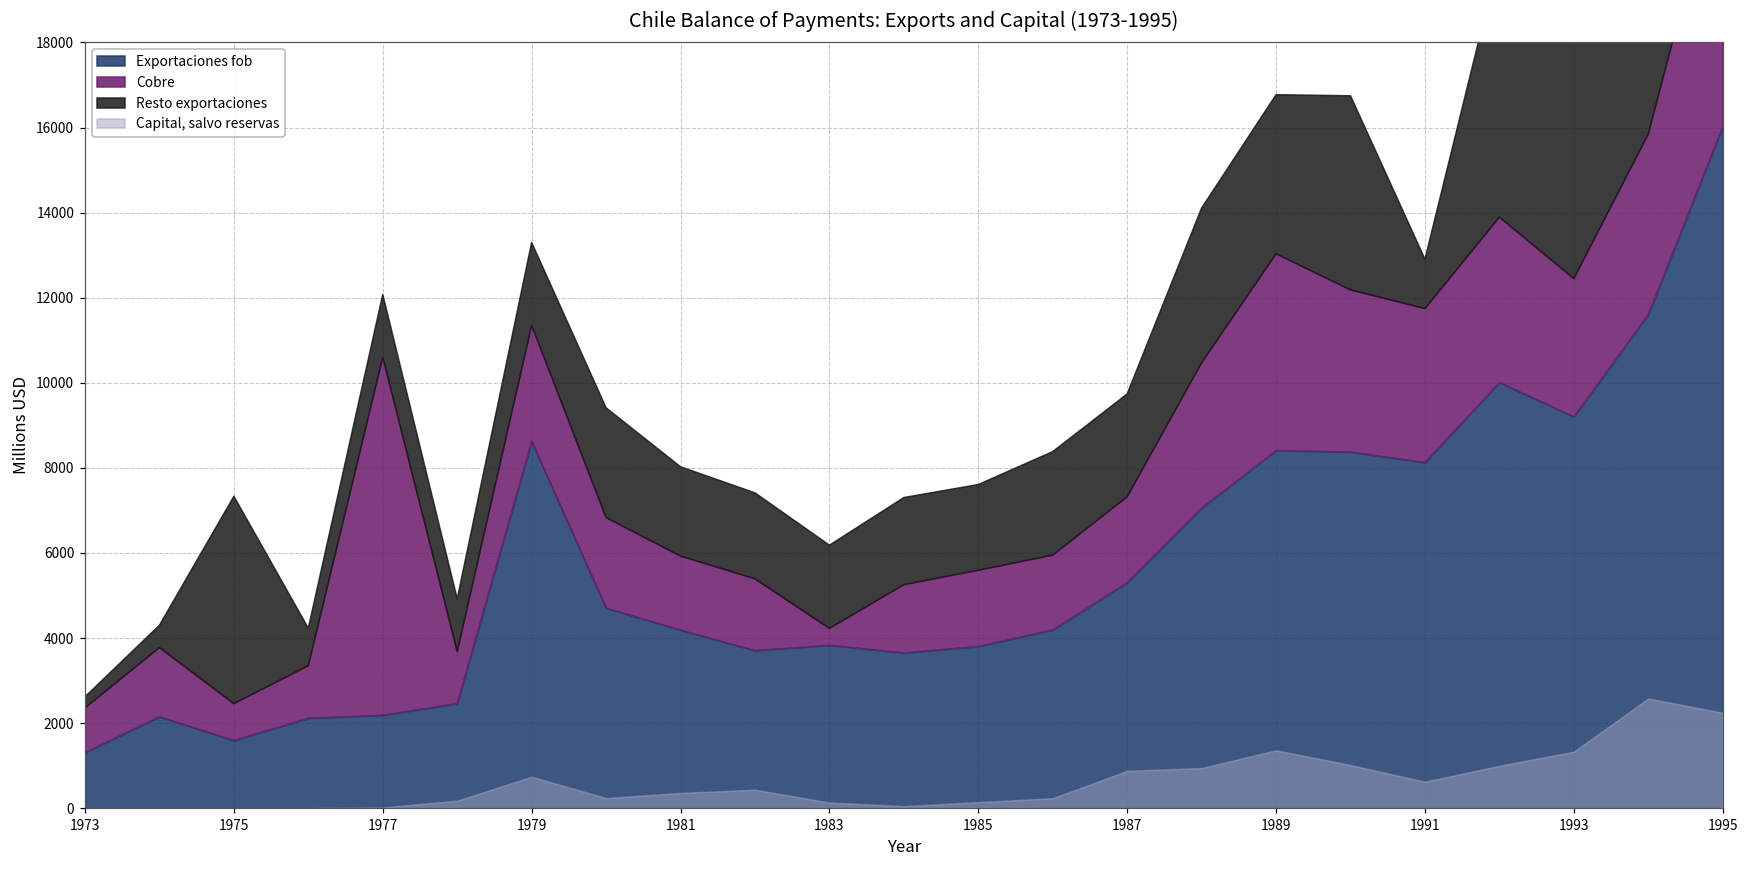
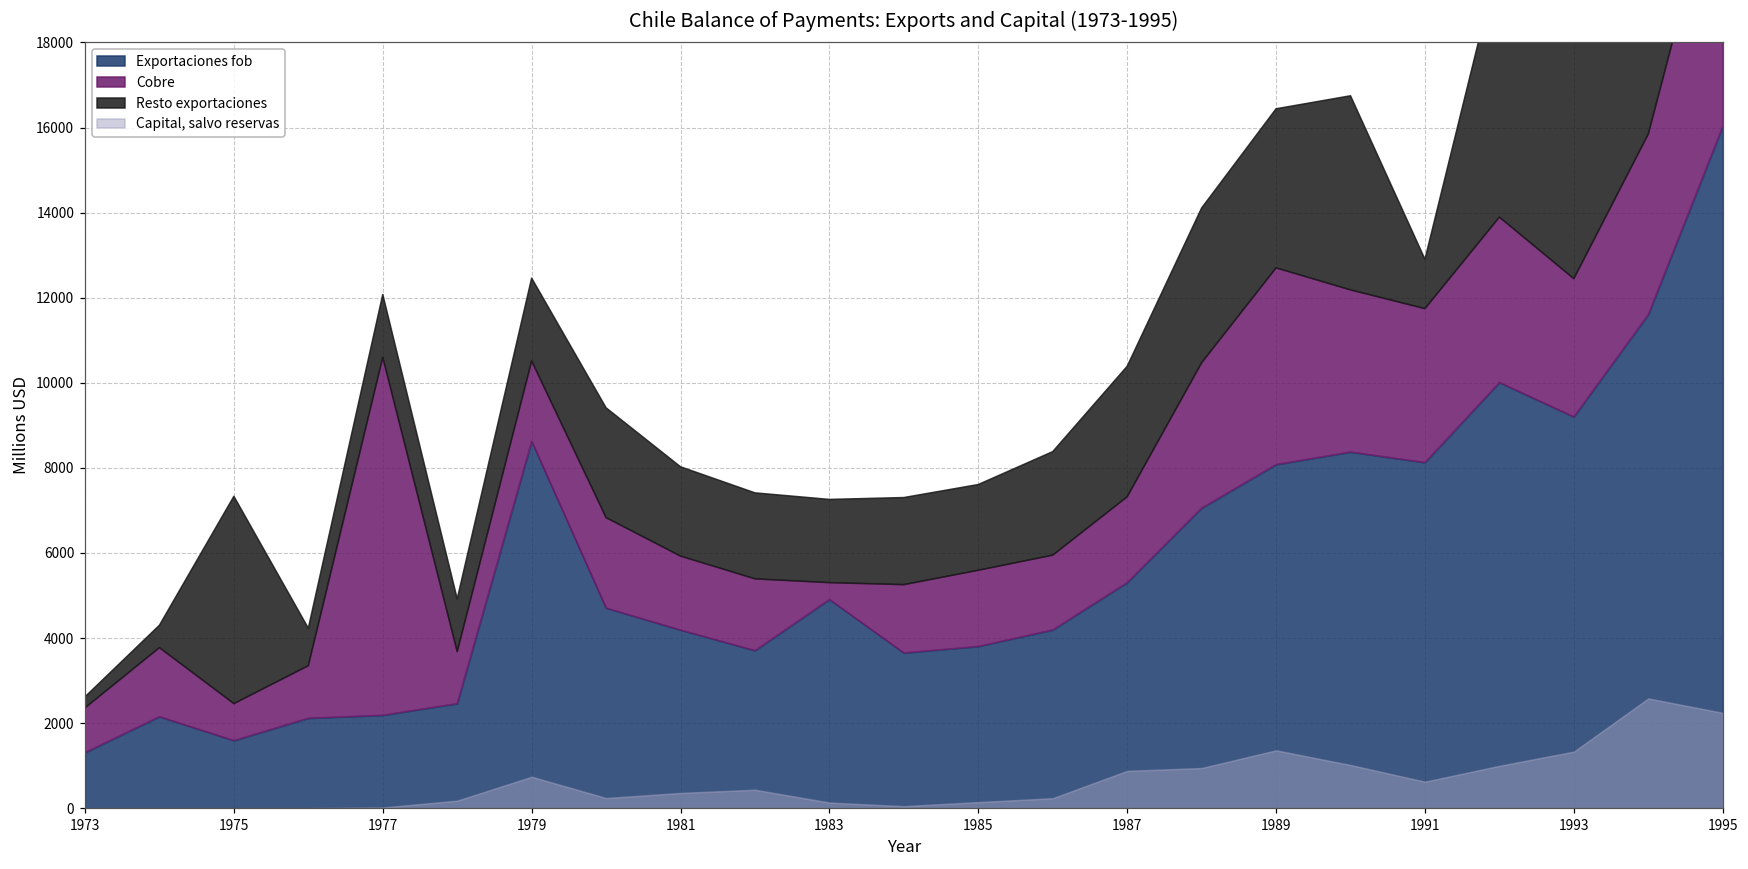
Cobre, 1979: 2700 -> 1900
Exportaciones fob, 1983: 3800 -> 4900
Resto exportaciones, 1987: 2400 -> 3100
Exportaciones fob, 1989: 8400 -> 8100
